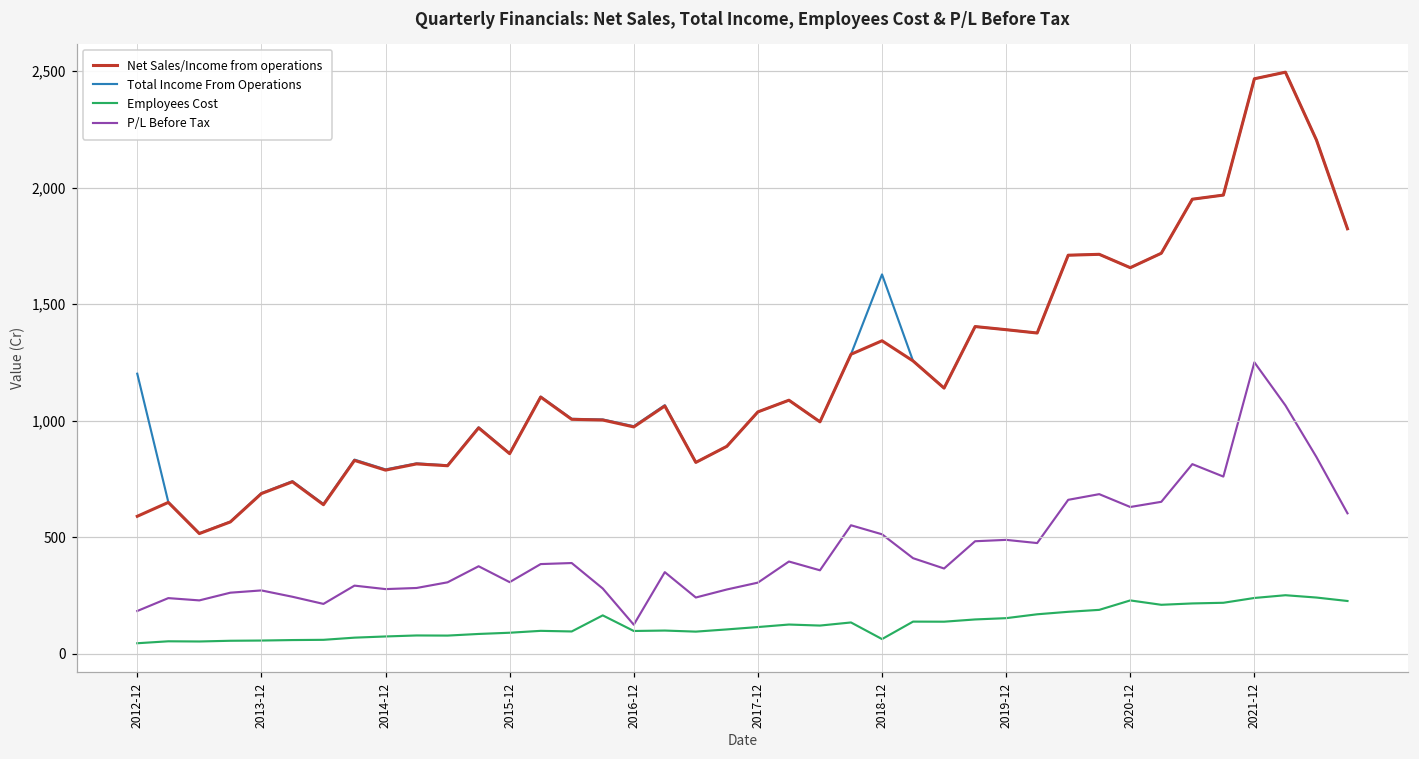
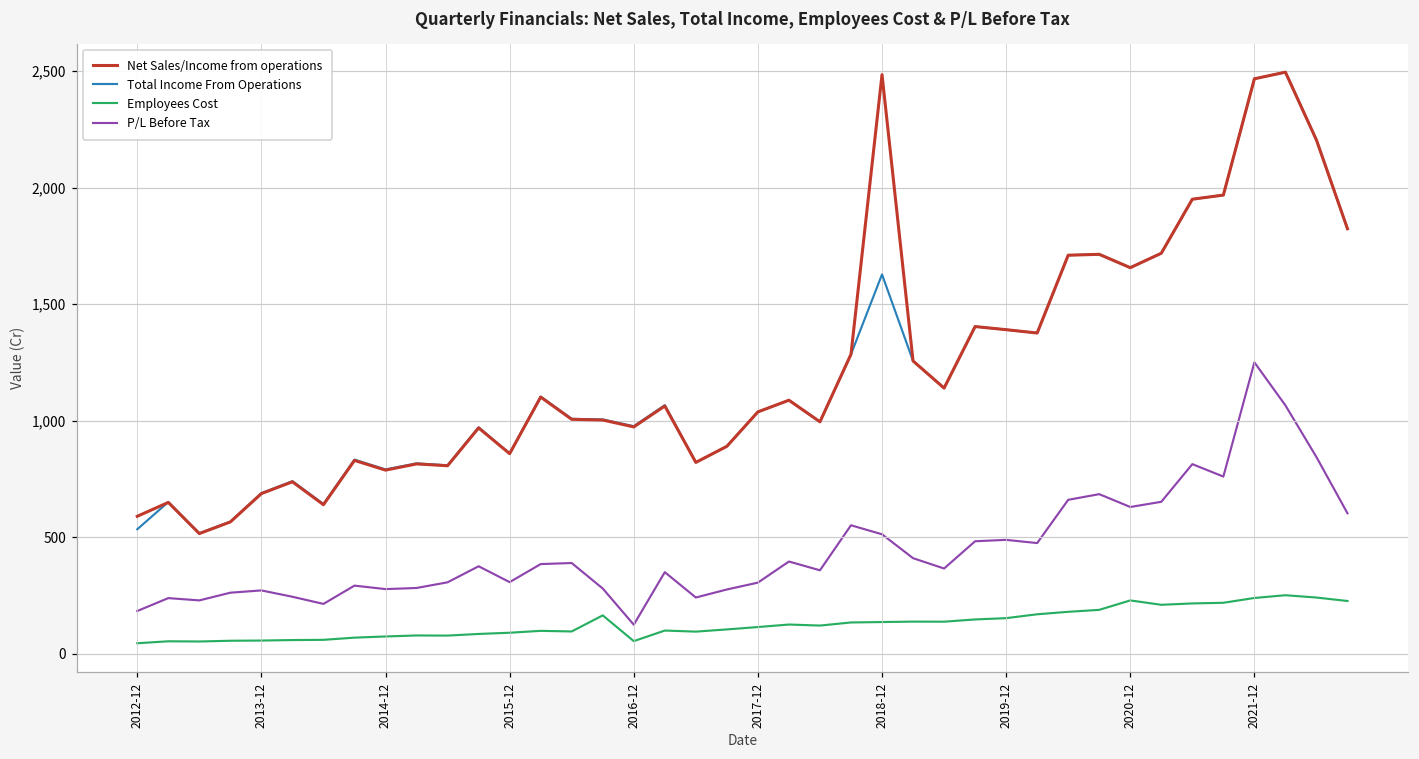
Total Income From Operations, 2012-12: 1,200 -> 530
Employees Cost, 2016-12: 100 -> 50
Net Sales/Income from operations, 2018-12: 1,340 -> 2,480
Employees Cost, 2018-12: 60 -> 140
